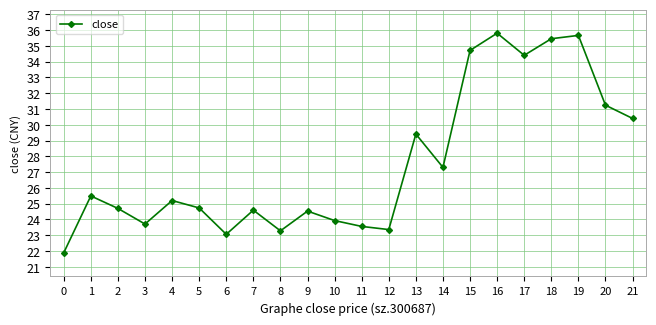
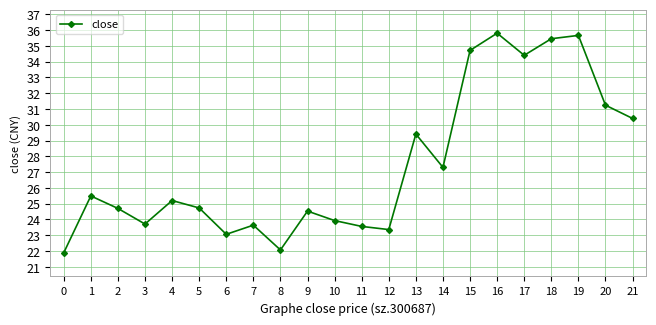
7: 24.6 -> 23.6
8: 23.3 -> 22.1
